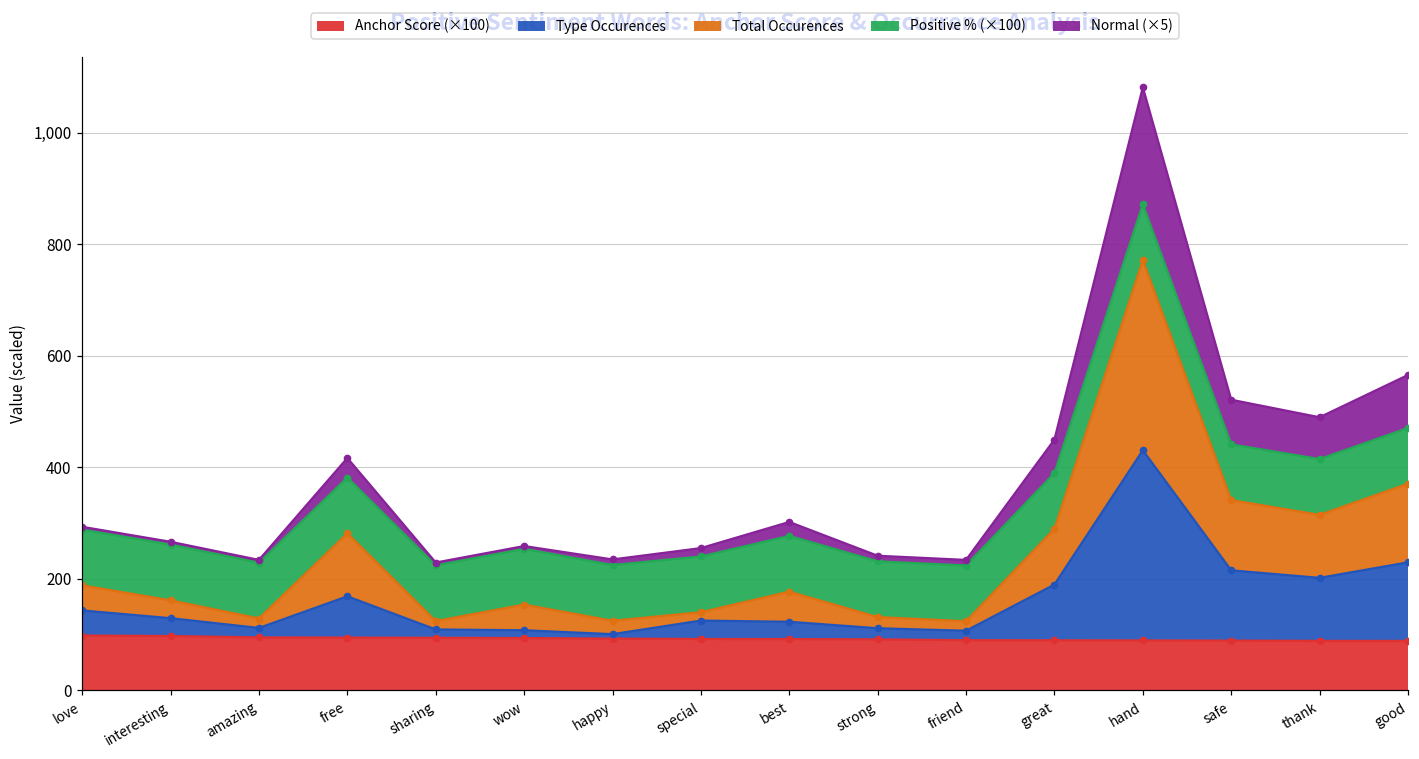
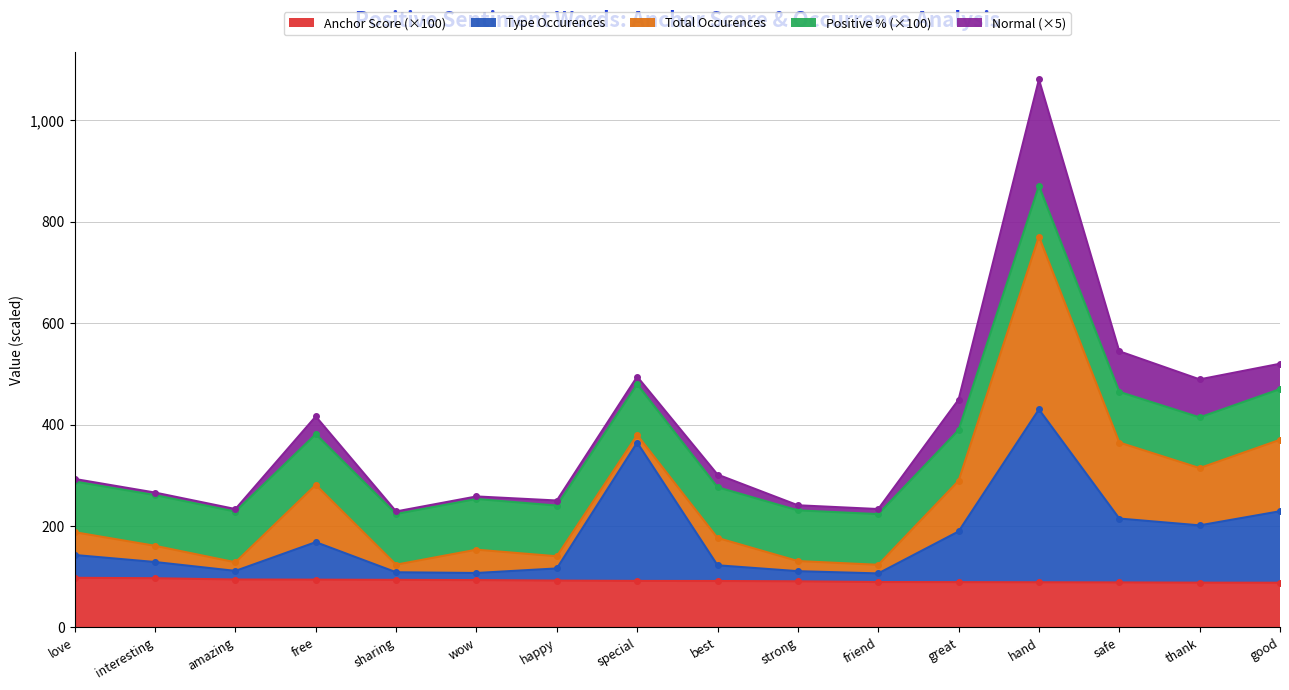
Type Occurences, happy: 10 -> 20
Type Occurences, special: 30 -> 270
Total Occurences, safe: 130 -> 150
Normal (×5), good: 100 -> 50
